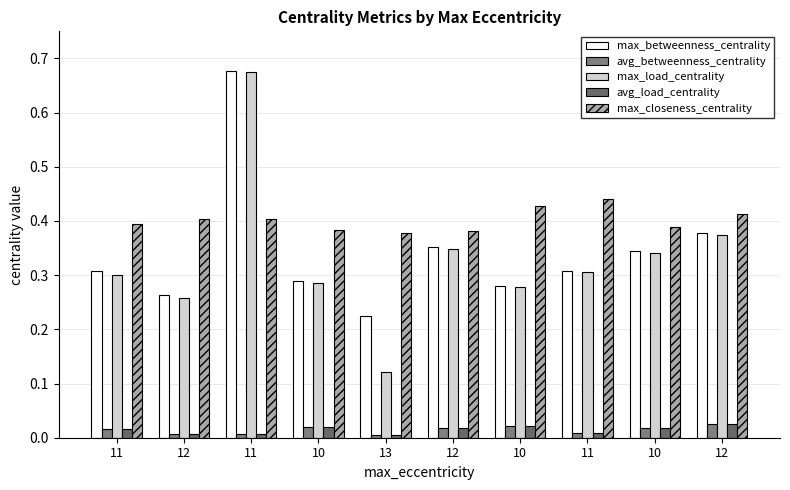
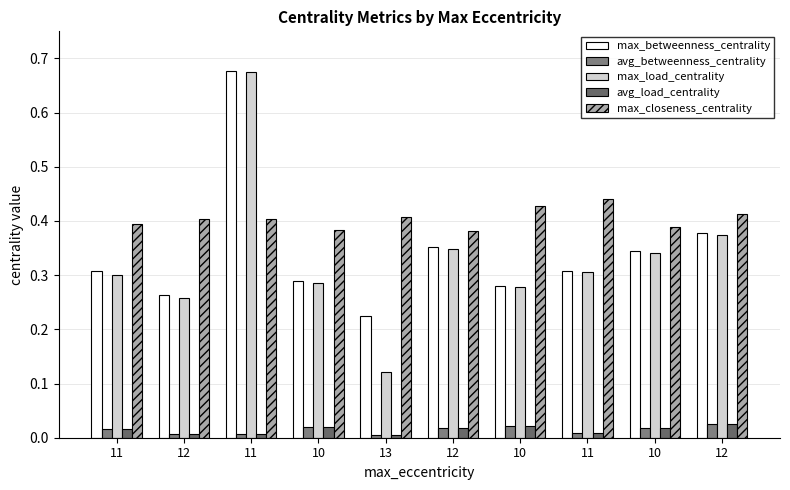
max_closeness_centrality, 13: 0.38 -> 0.41
